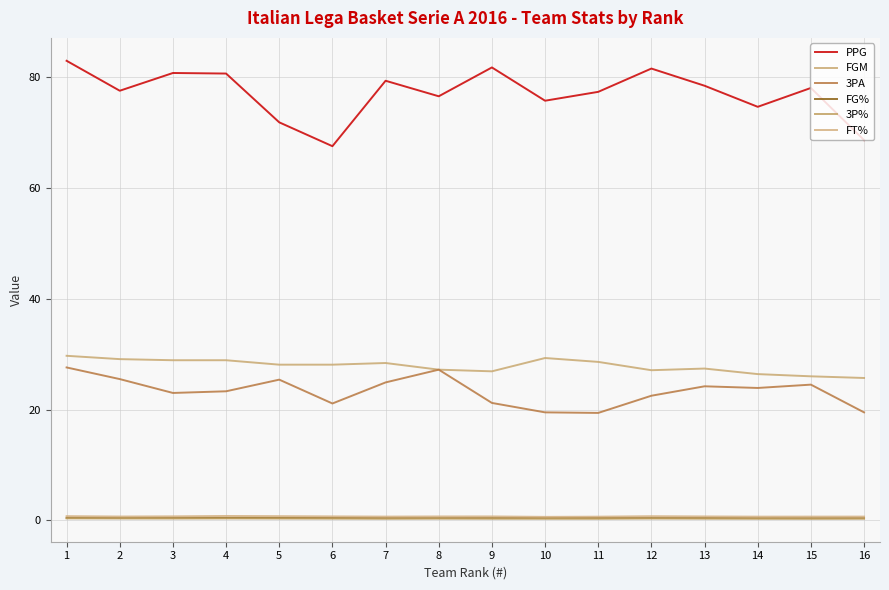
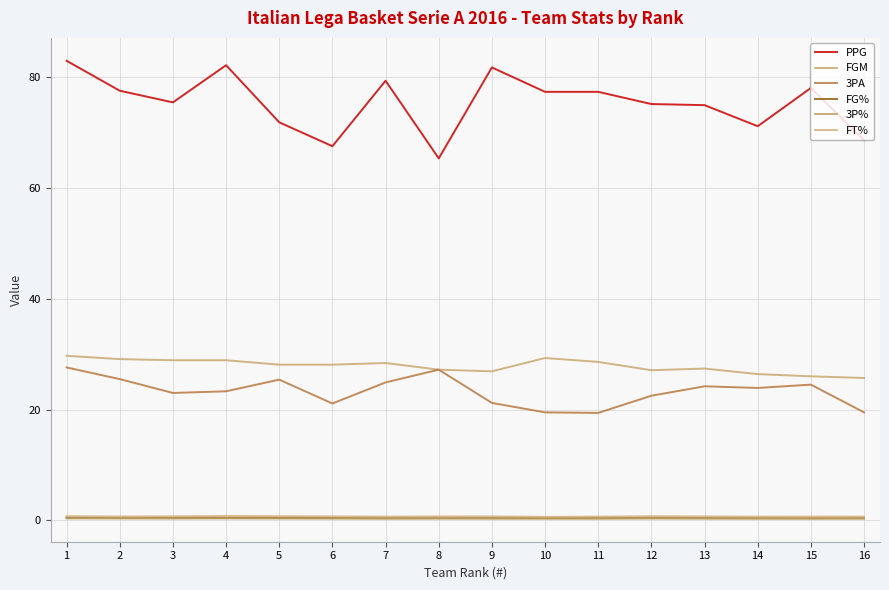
PPG, 3: 81 -> 75
PPG, 4: 81 -> 82
PPG, 8: 77 -> 65
PPG, 10: 76 -> 77
PPG, 12: 82 -> 75
PPG, 13: 78 -> 75
PPG, 14: 75 -> 71
